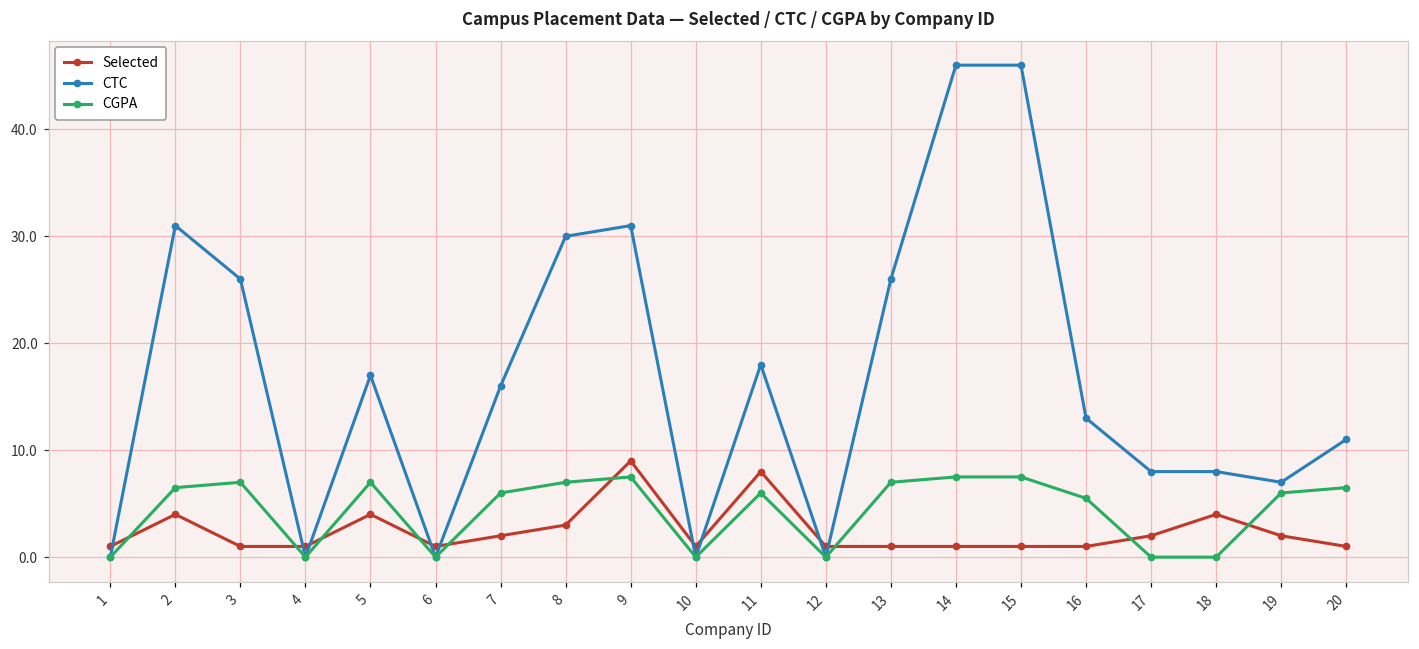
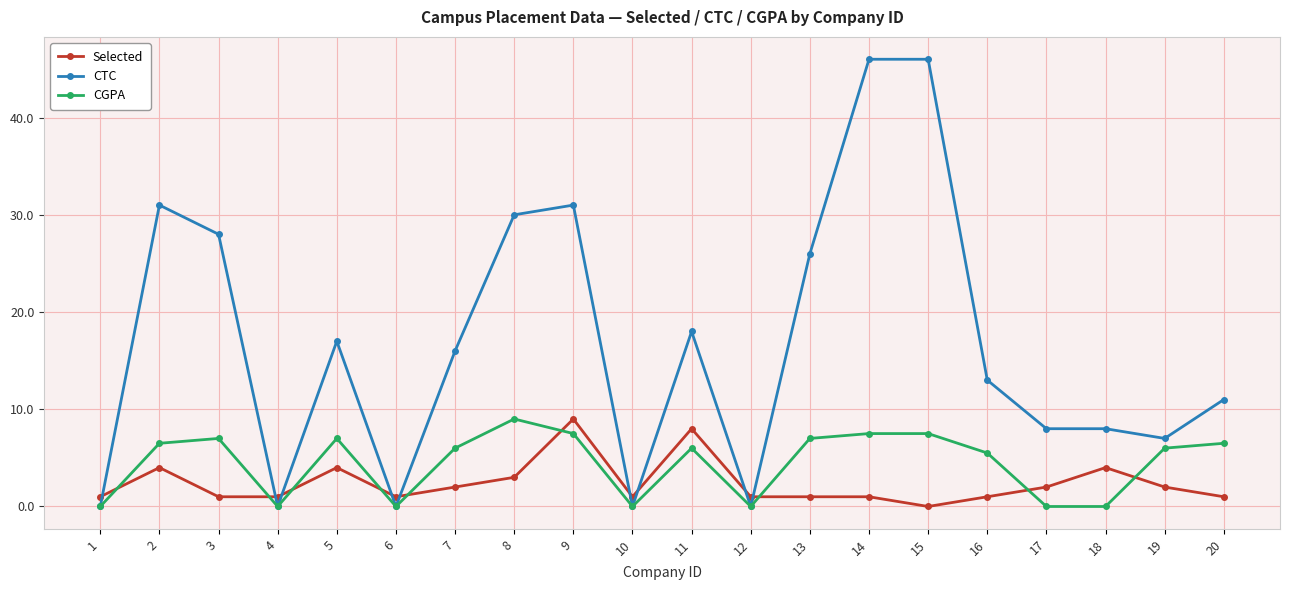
CTC, 3: 26 -> 28
CGPA, 8: 7 -> 9
Selected, 15: 1 -> 0
